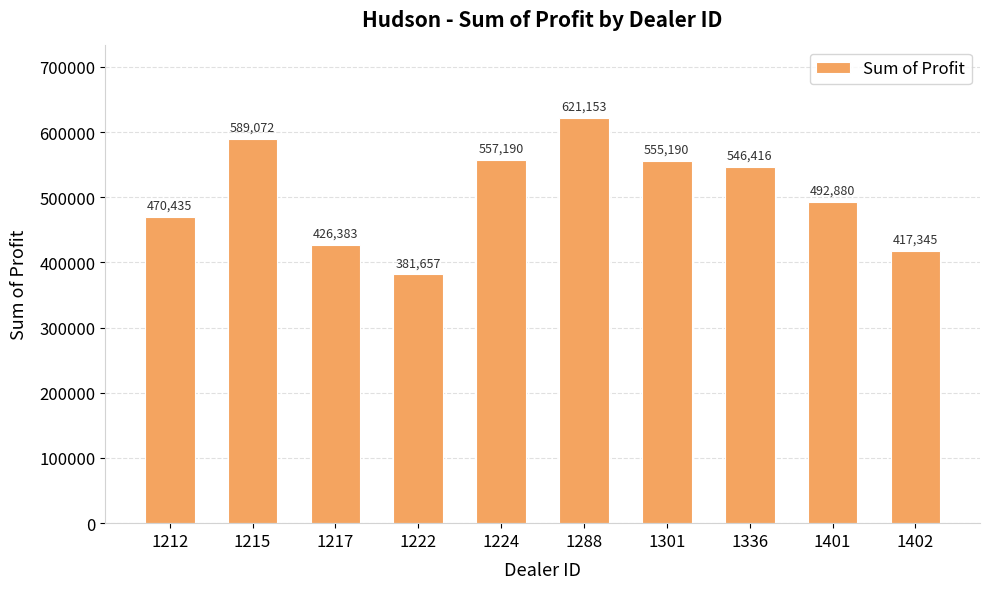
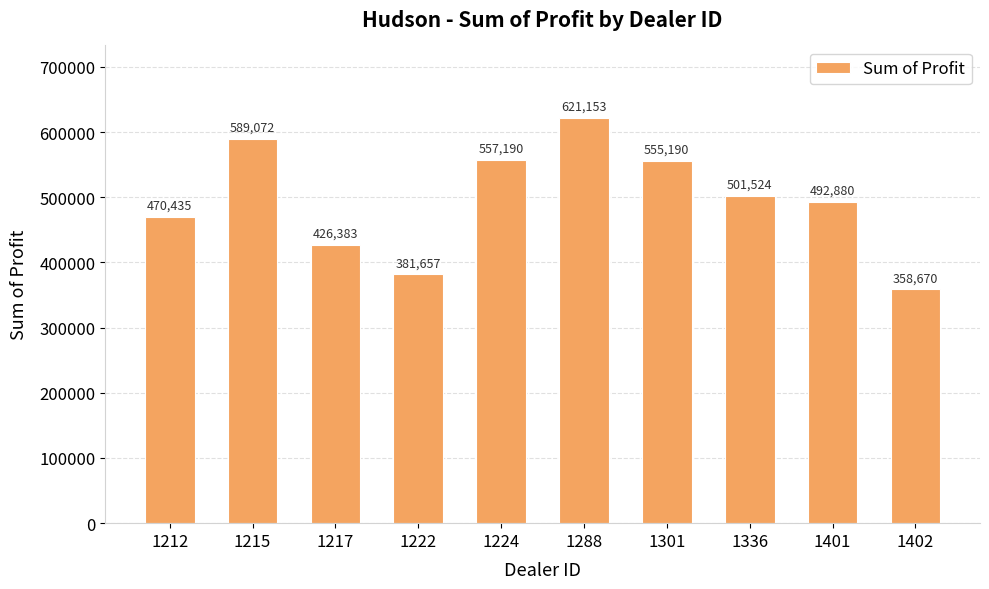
1336: 546,416 -> 501,524
1402: 417,345 -> 358,670
